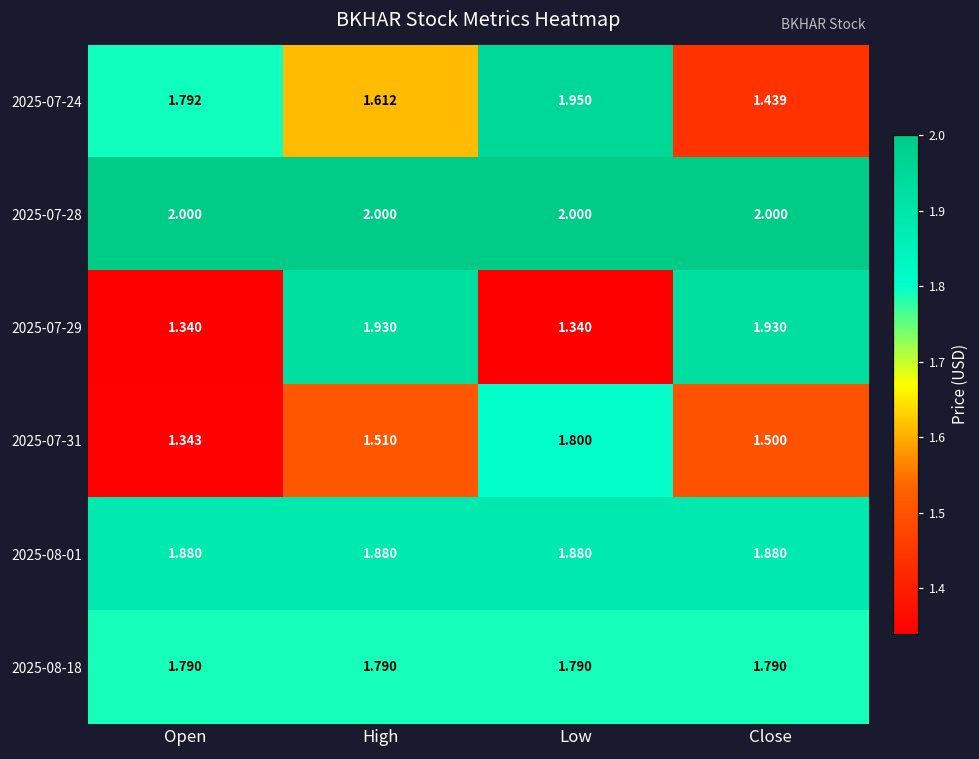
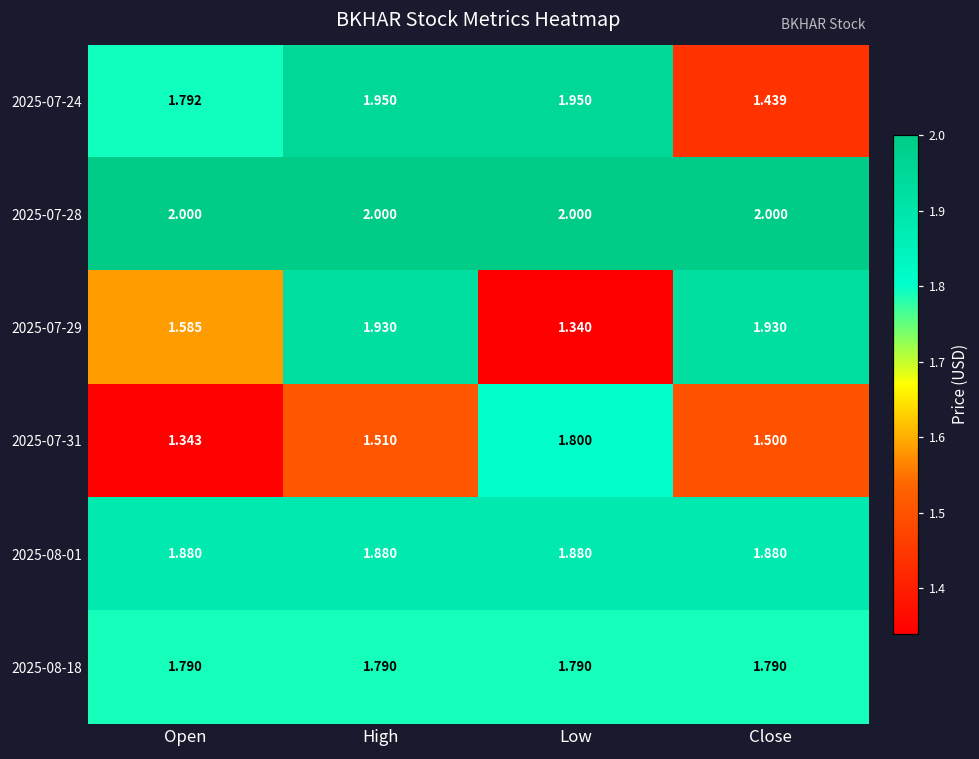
2025-07-24, High: 1.612 -> 1.950
2025-07-29, Open: 1.340 -> 1.585
